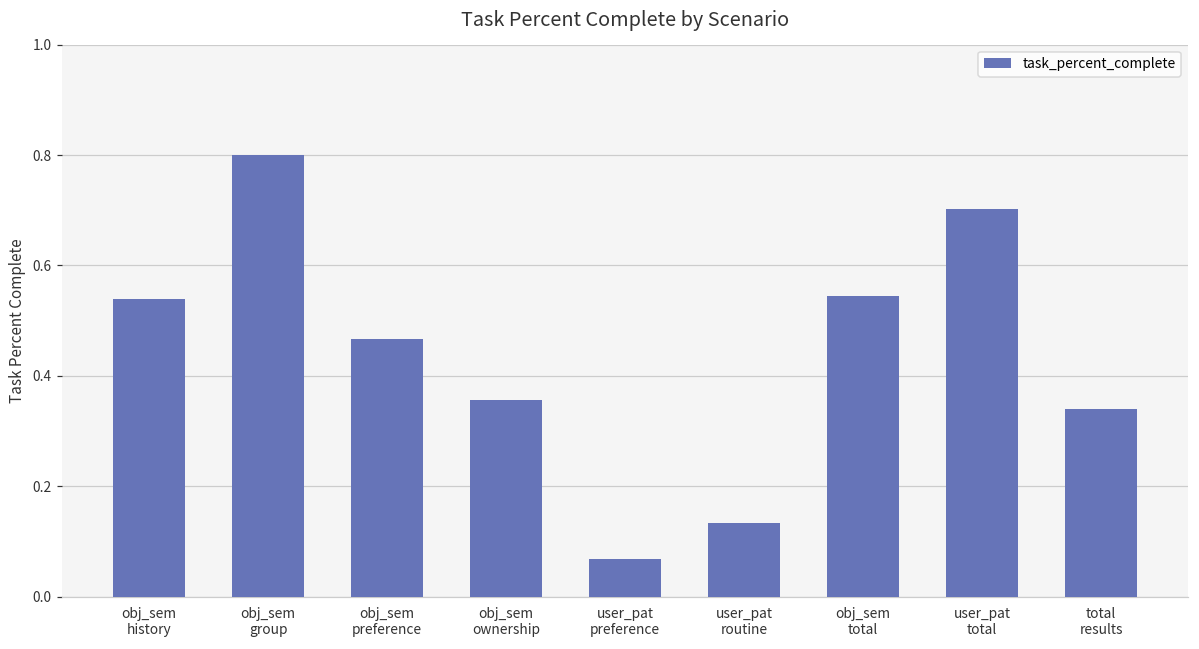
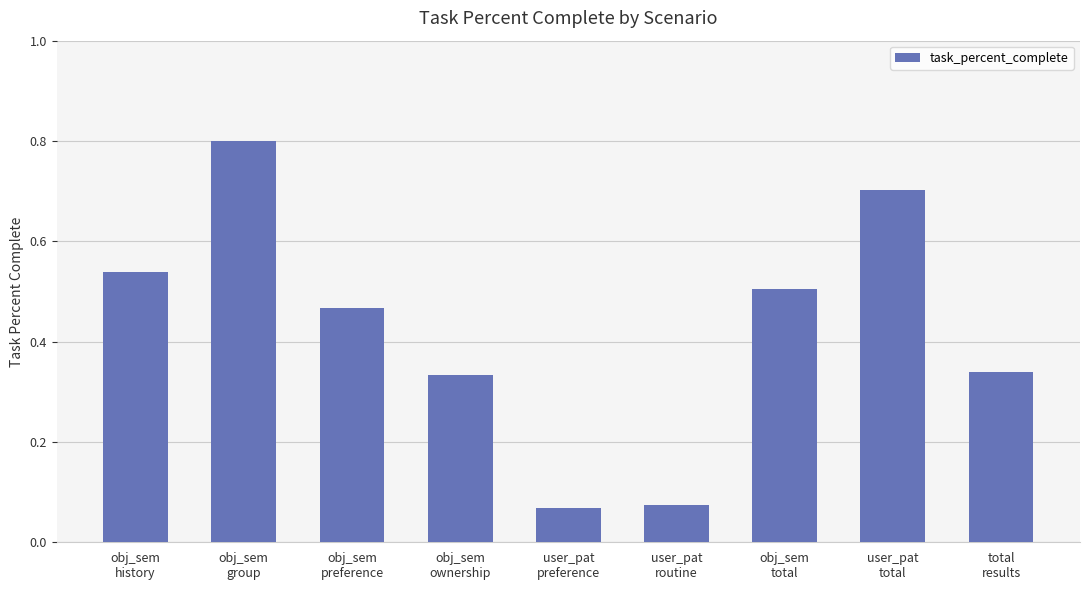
obj_sem ownership: 0.36 -> 0.33
user_pat routine: 0.13 -> 0.07
obj_sem total: 0.55 -> 0.50
